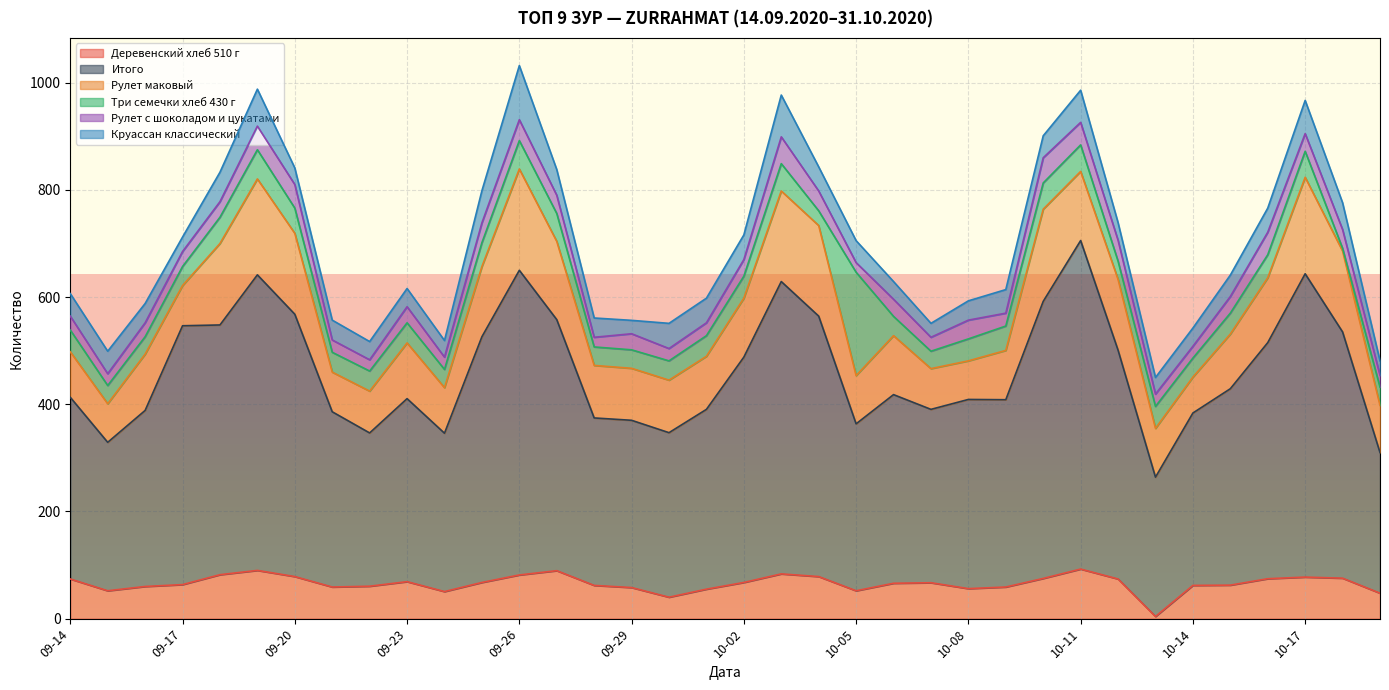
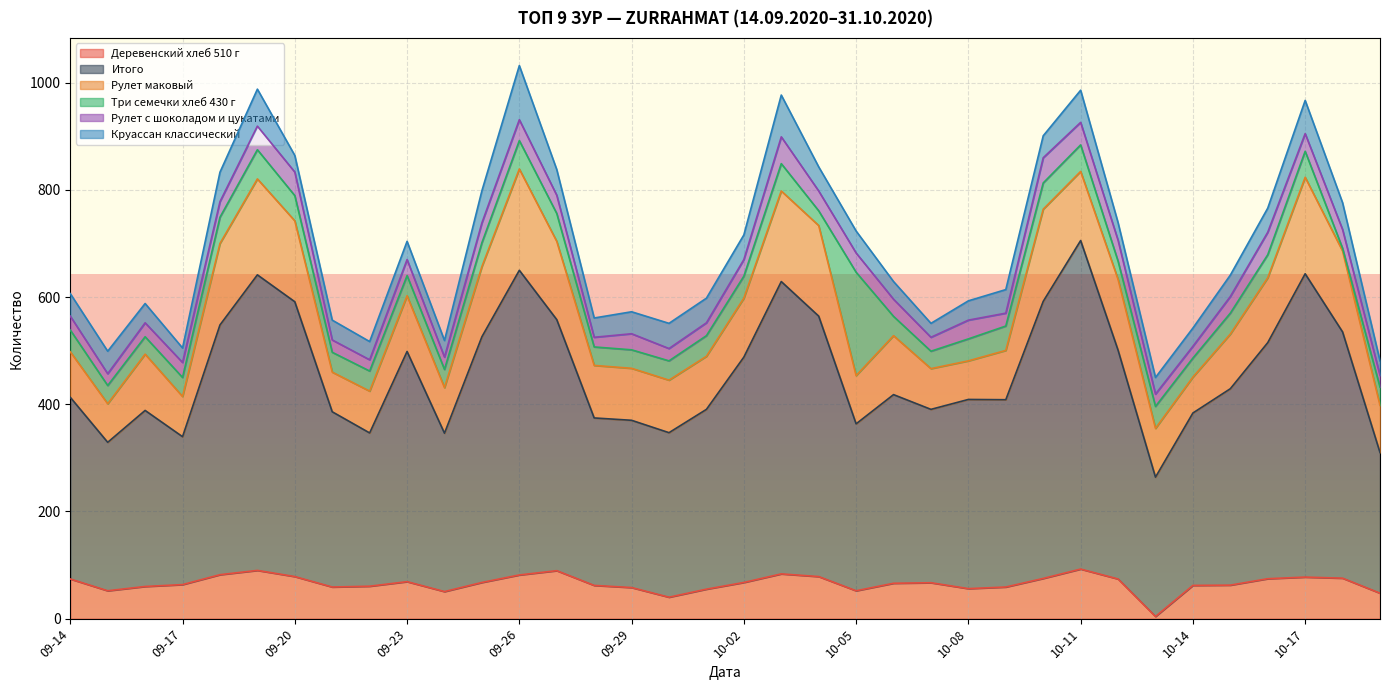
Итого, 09-17: 480 -> 280
Итого, 09-20: 490 -> 510
Итого, 09-23: 340 -> 430
Круассан классический, 09-29: 30 -> 40
Рулет с шоколадом и цукатами, 10-05: 20 -> 40
